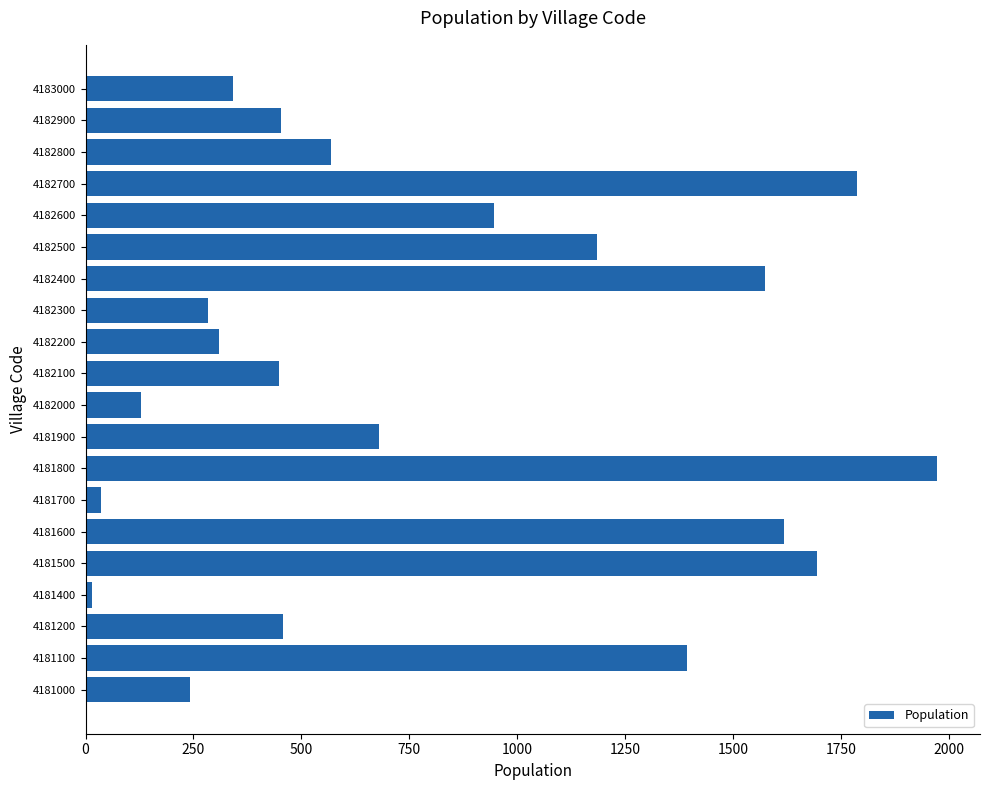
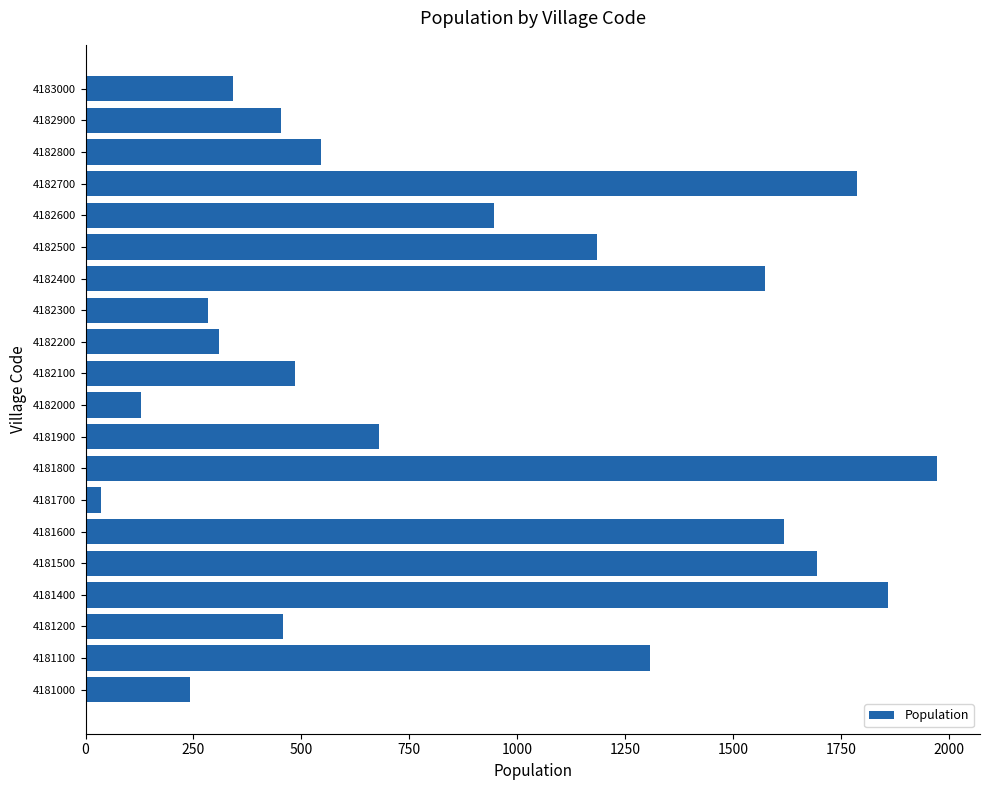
4182800: 570 -> 550
4182100: 450 -> 480
4181400: 10 -> 1860
4181100: 1390 -> 1310
